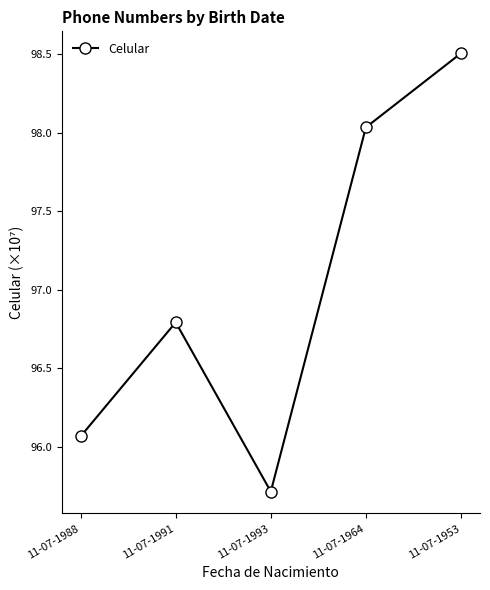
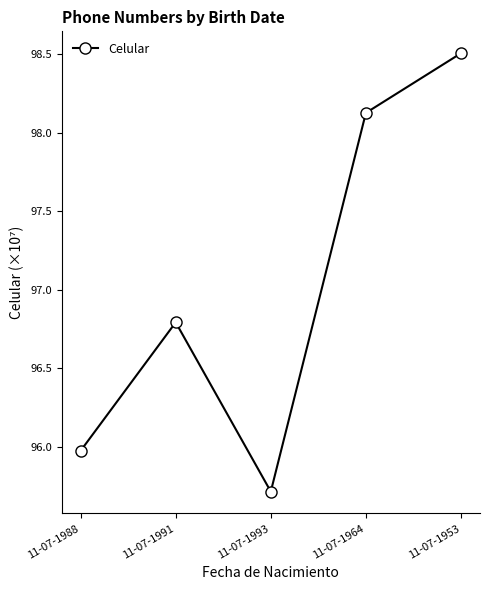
11-07-1988: 96.07 -> 95.97
11-07-1964: 98.03 -> 98.13
